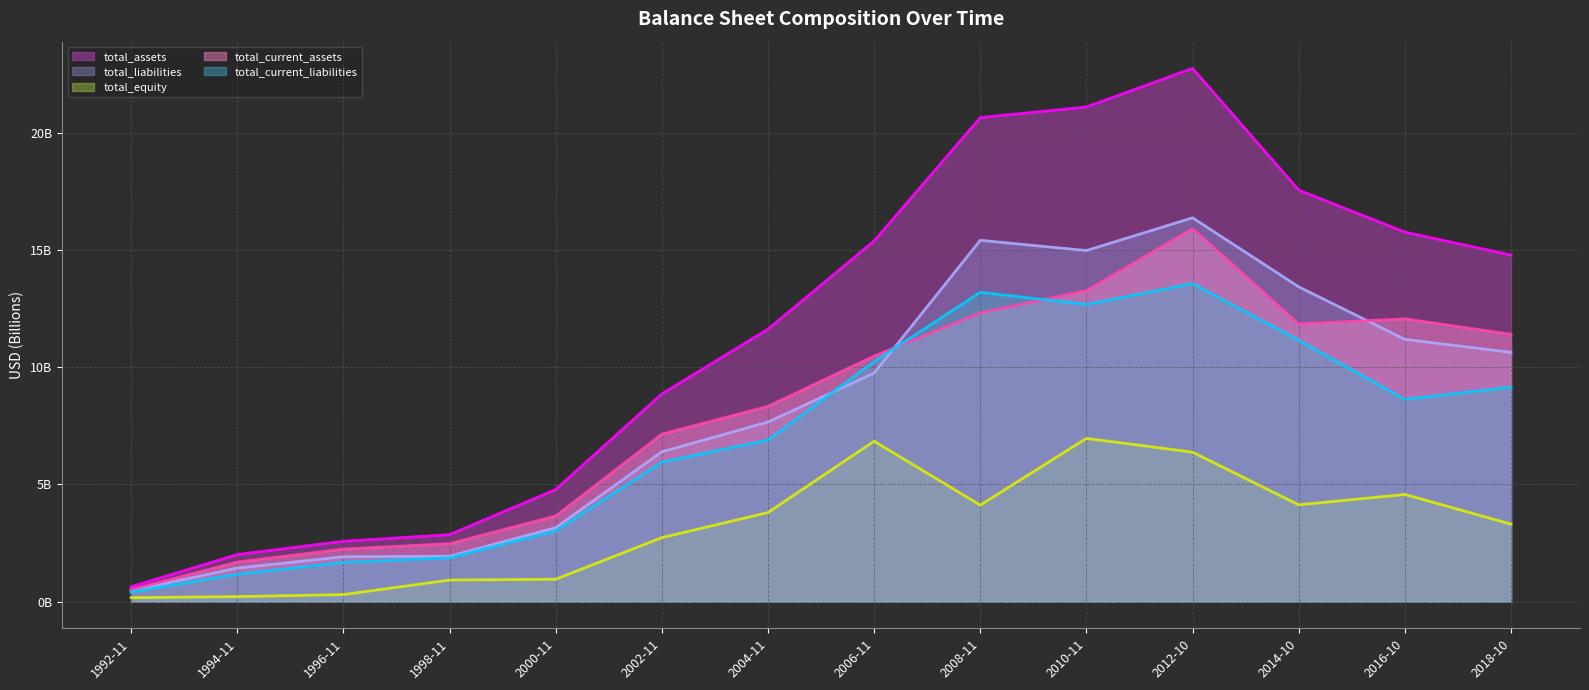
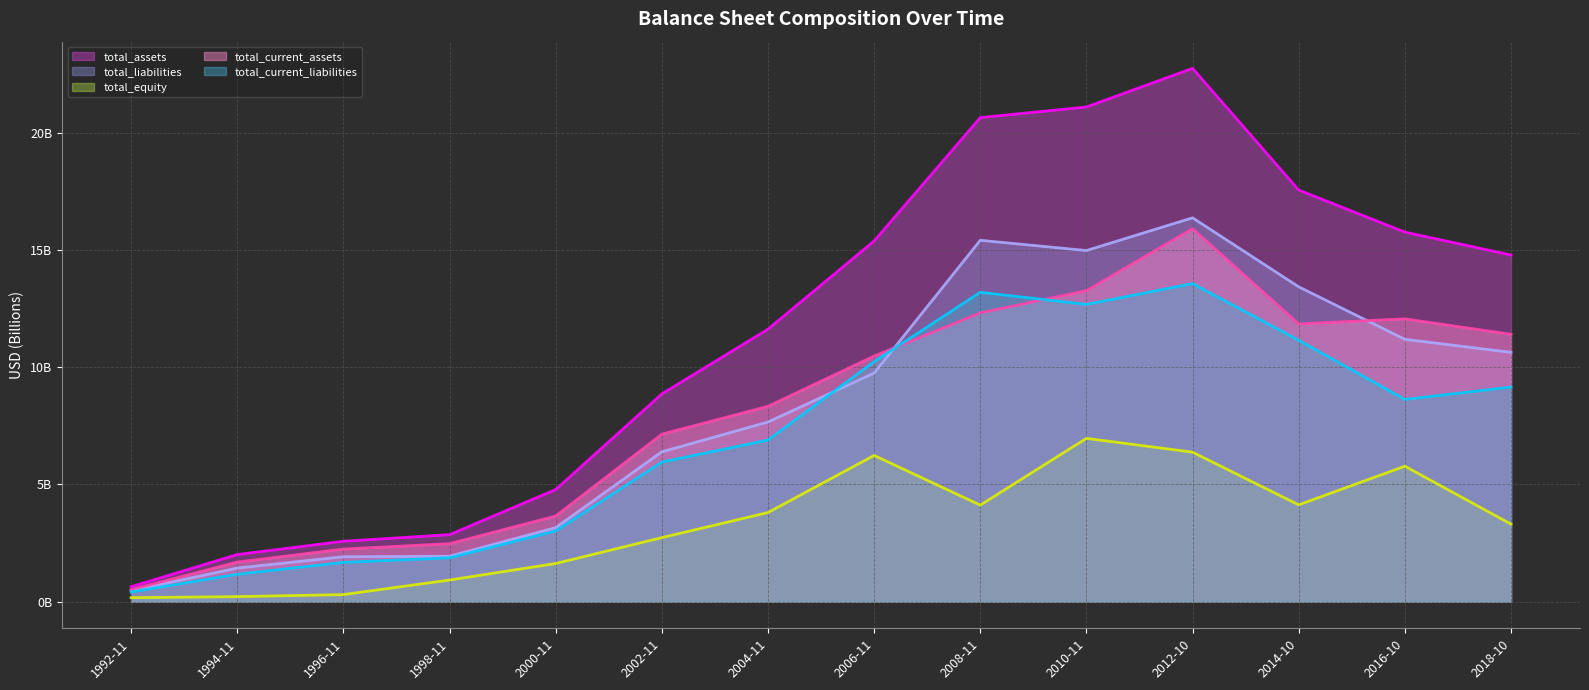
total_equity, 2000-11: 1000000000 -> 1600000000
total_equity, 2006-11: 6800000000 -> 6200000000
total_equity, 2016-10: 4600000000 -> 5800000000
